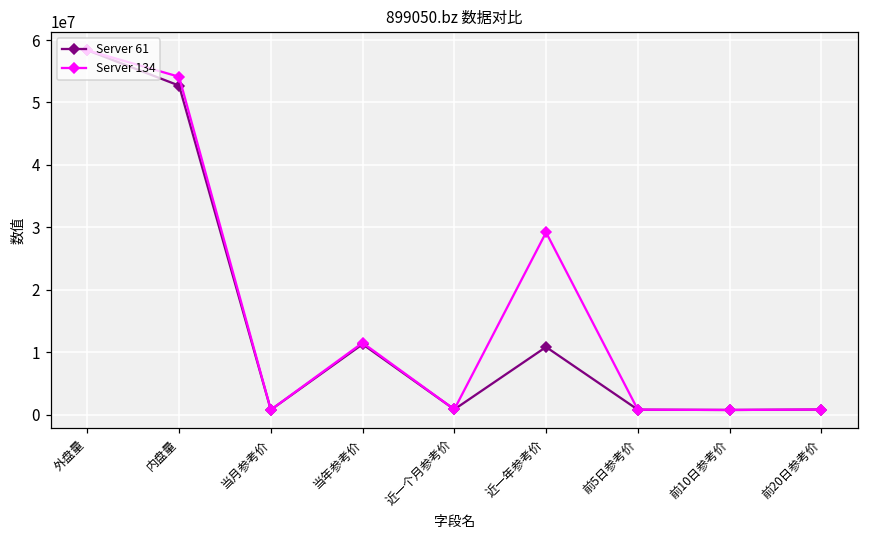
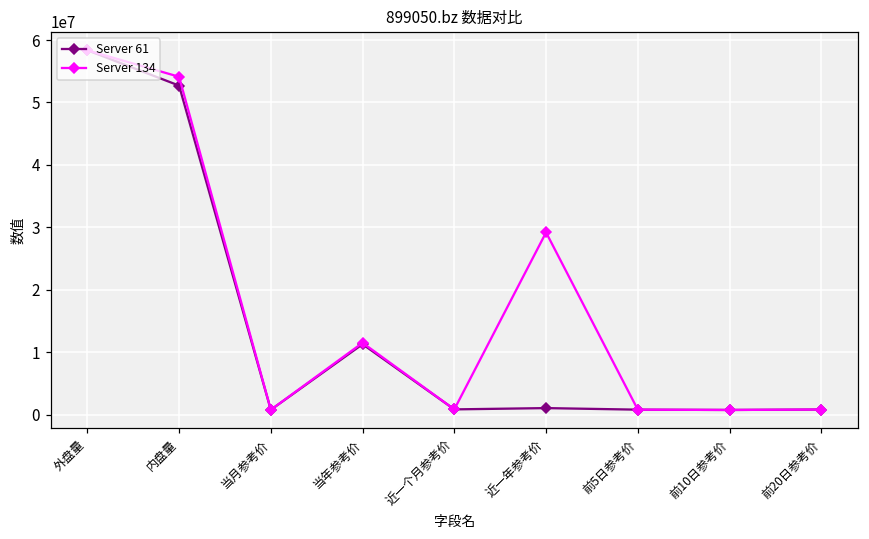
Server 61, 近一年参考价: 11000000 -> 1000000
